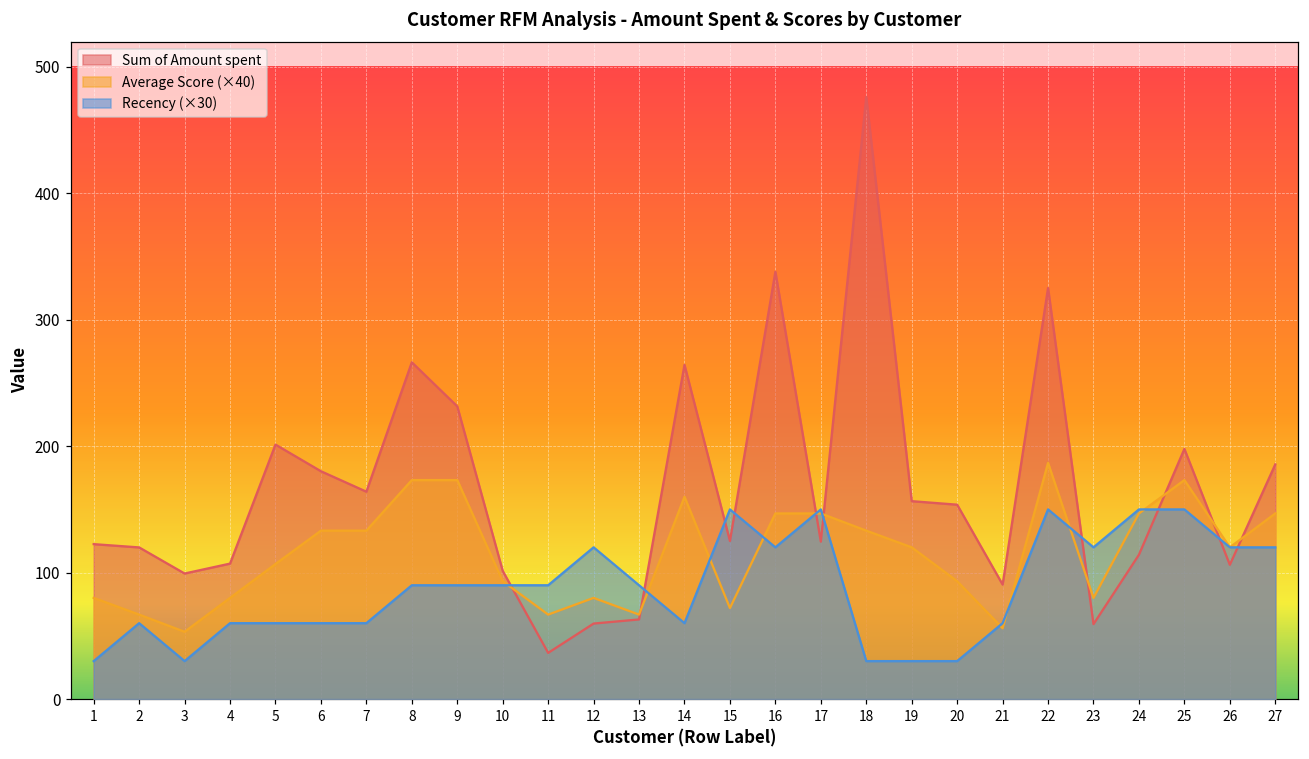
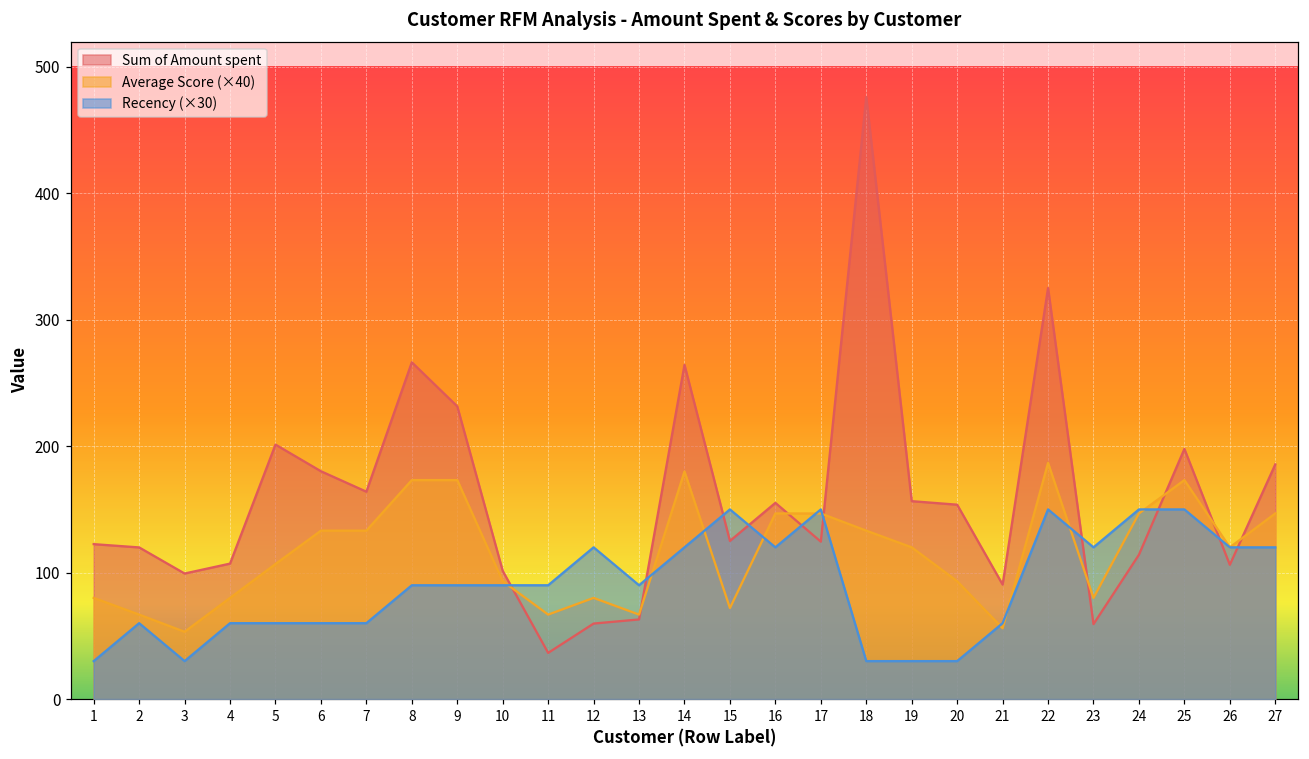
Average Score (×40), 14: 160 -> 180
Recency (×30), 14: 60 -> 120
Sum of Amount spent, 16: 338 -> 155
